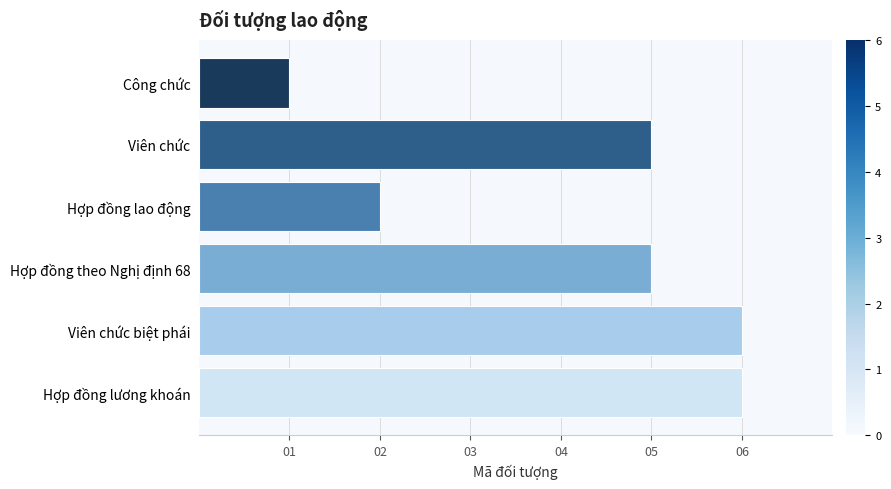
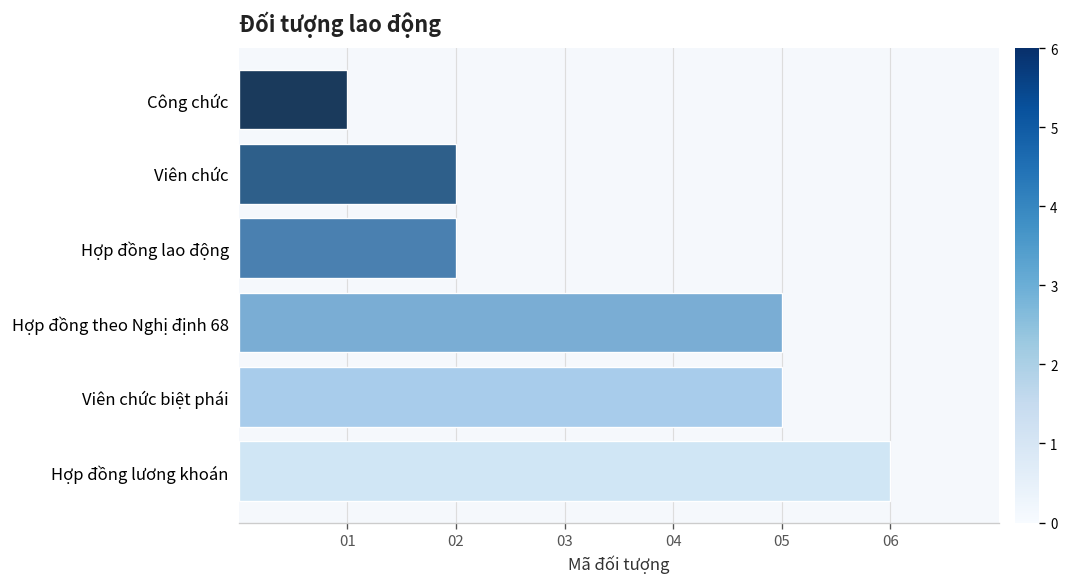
Viên chức: 5 -> 2
Viên chức biệt phái: 6 -> 5
